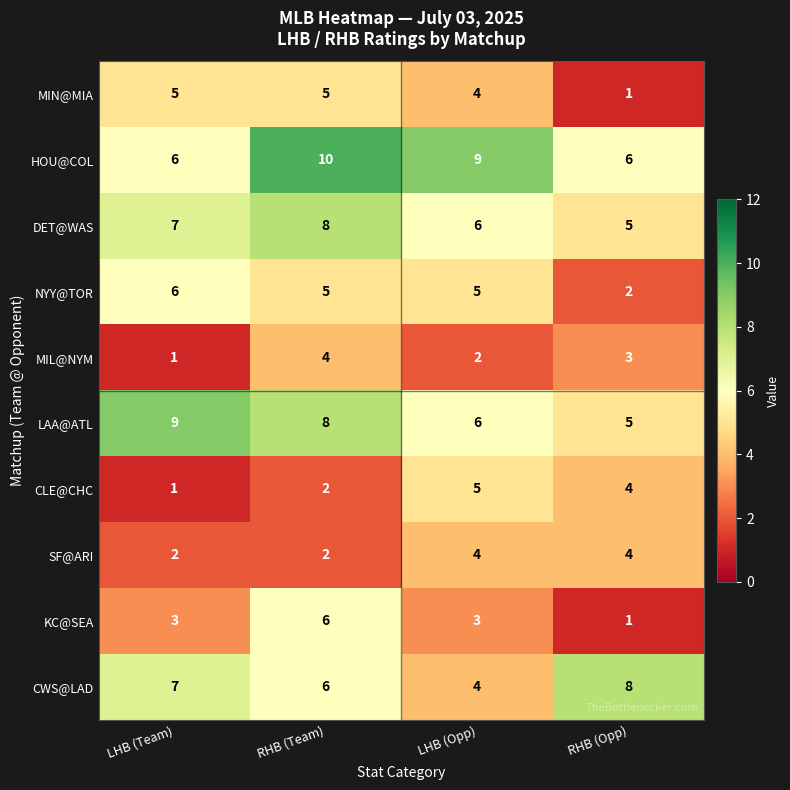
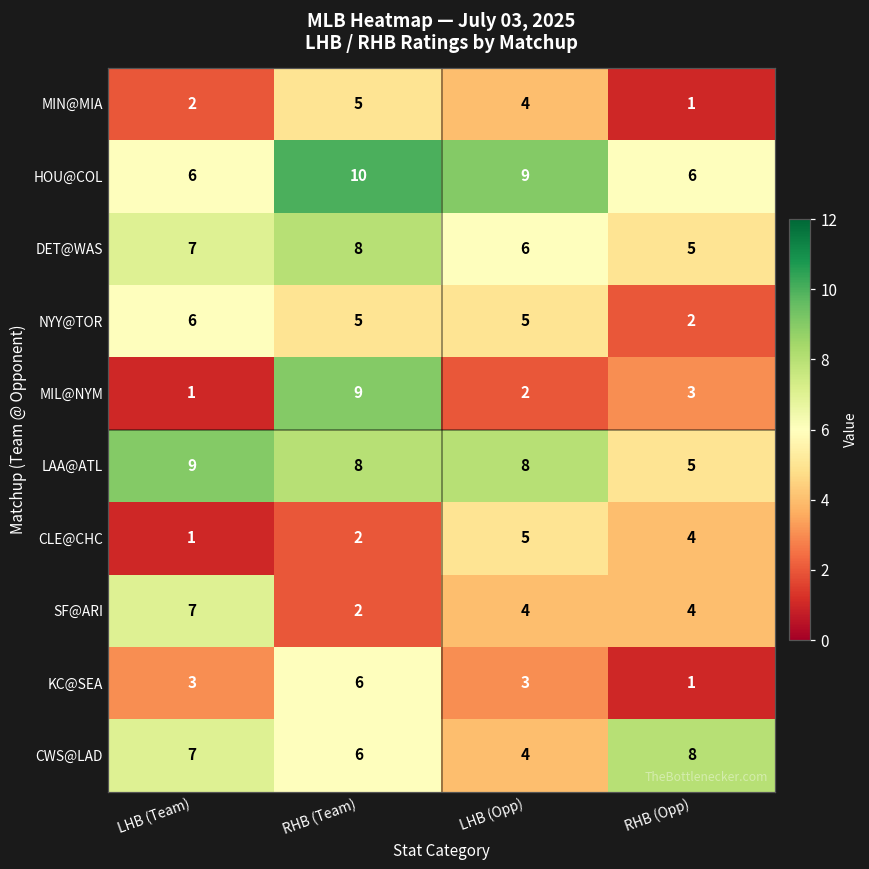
MIN@MIA, LHB (Team): 5 -> 2
MIL@NYM, RHB (Team): 4 -> 9
LAA@ATL, LHB (Opp): 6 -> 8
SF@ARI, LHB (Team): 2 -> 7
